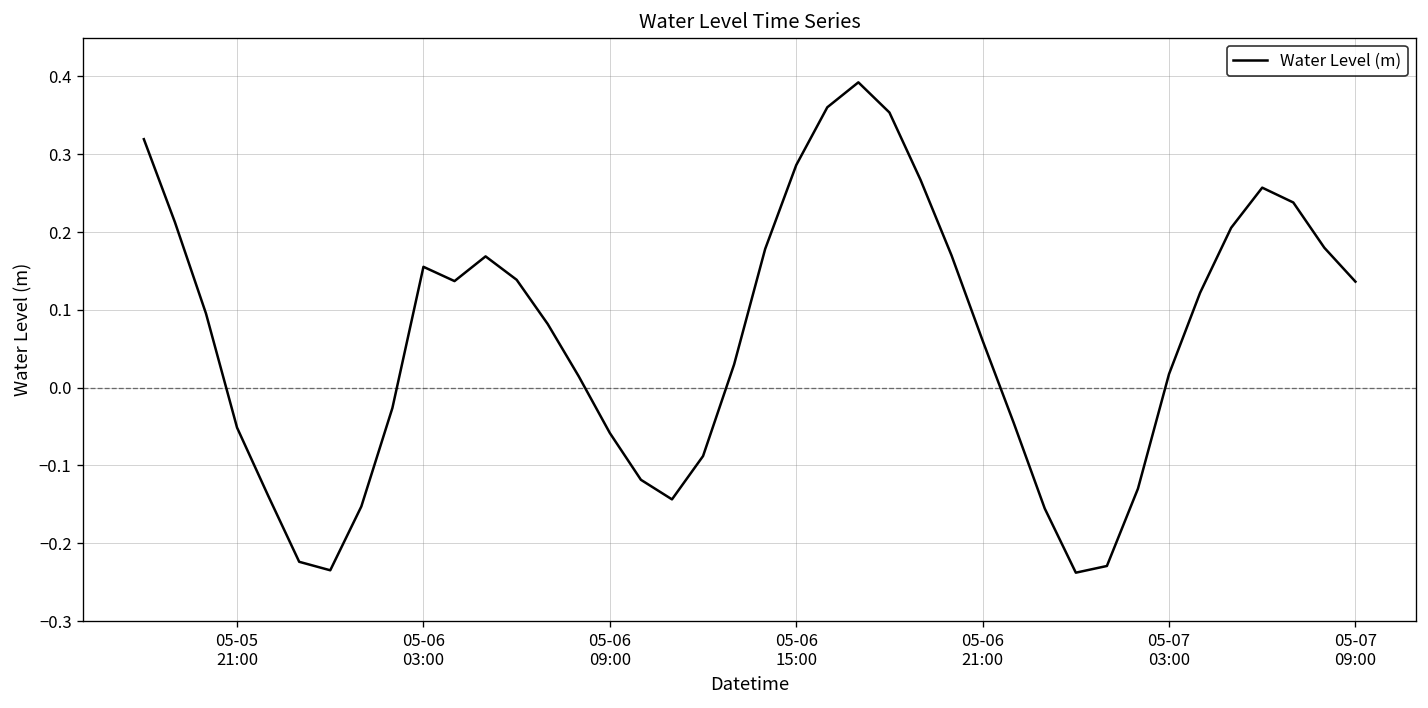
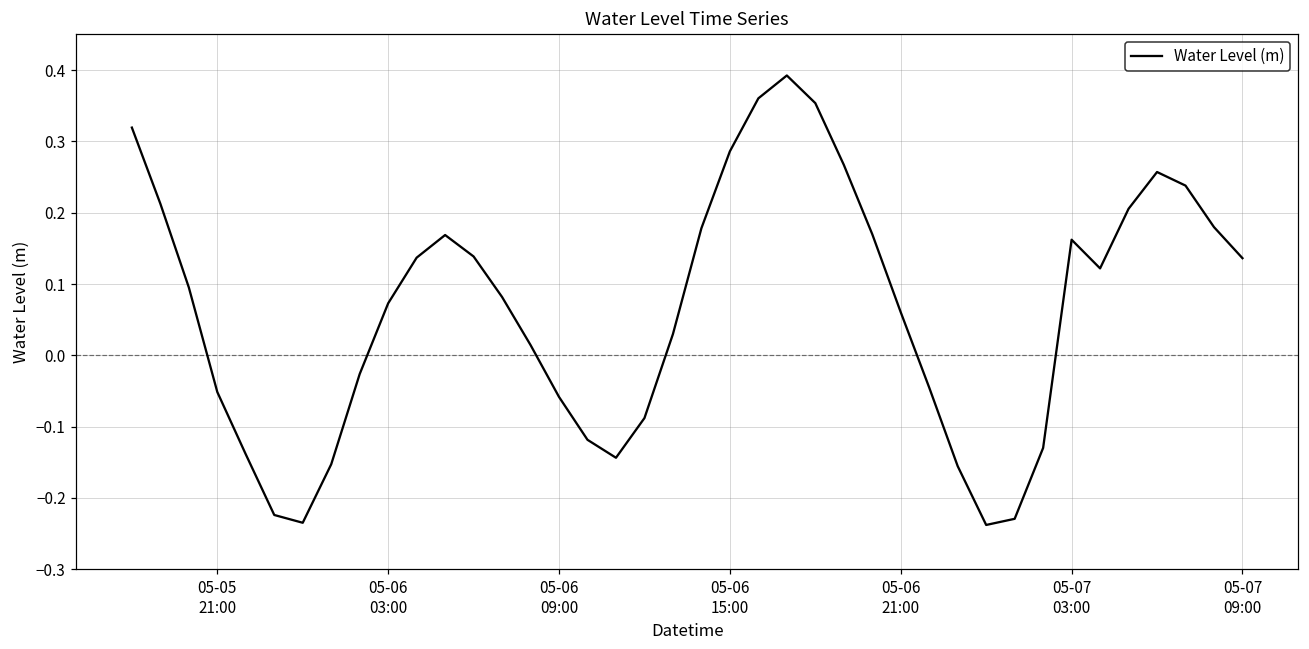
05-06 03:00: 0.16 -> 0.07
05-07 03:00: 0.02 -> 0.16
